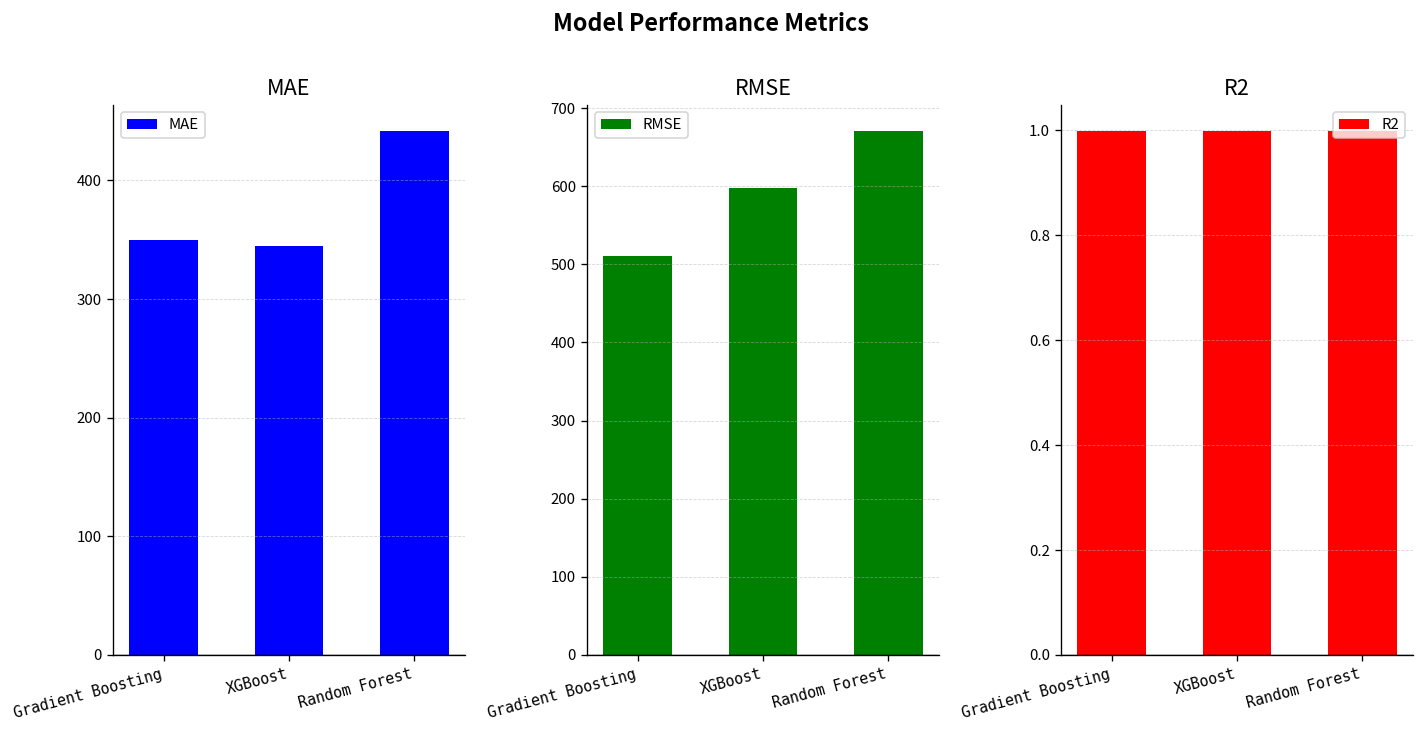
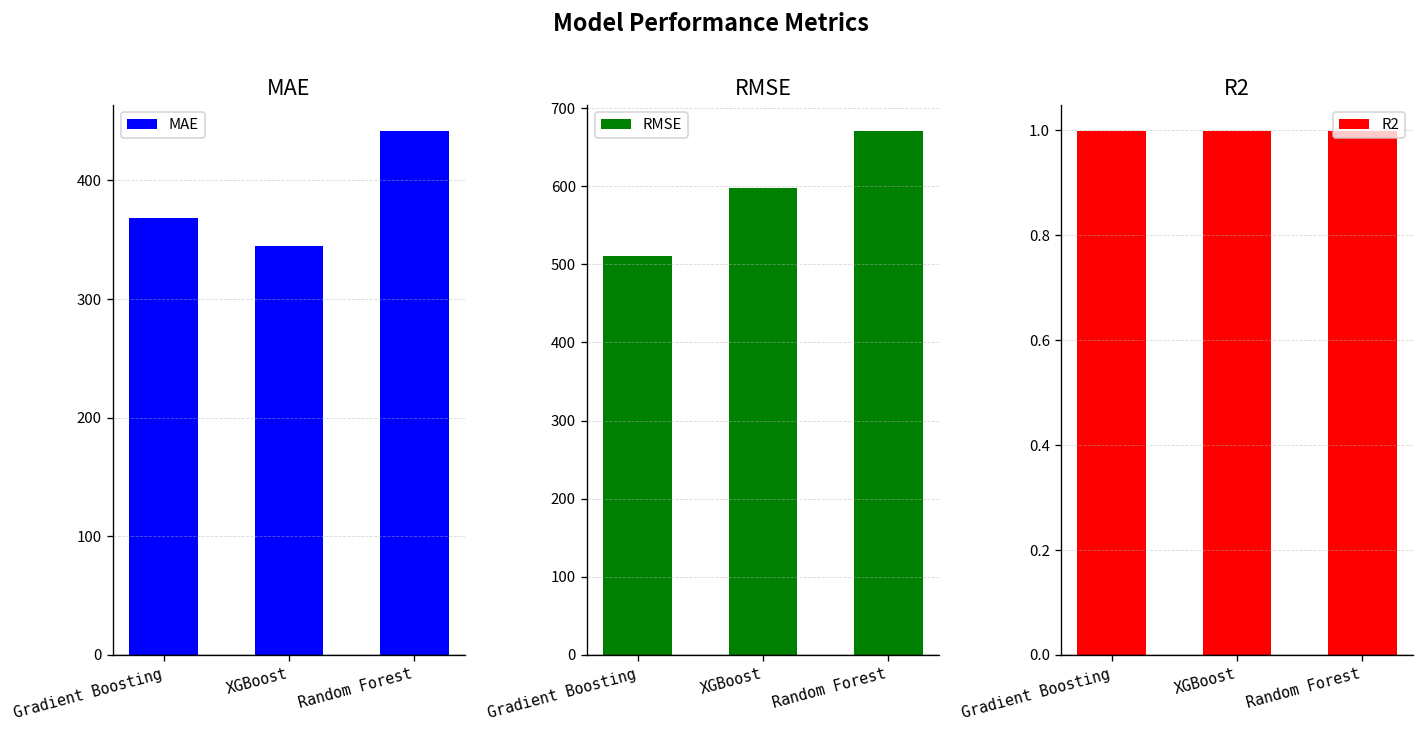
MAE, Gradient Boosting: 350 -> 370
